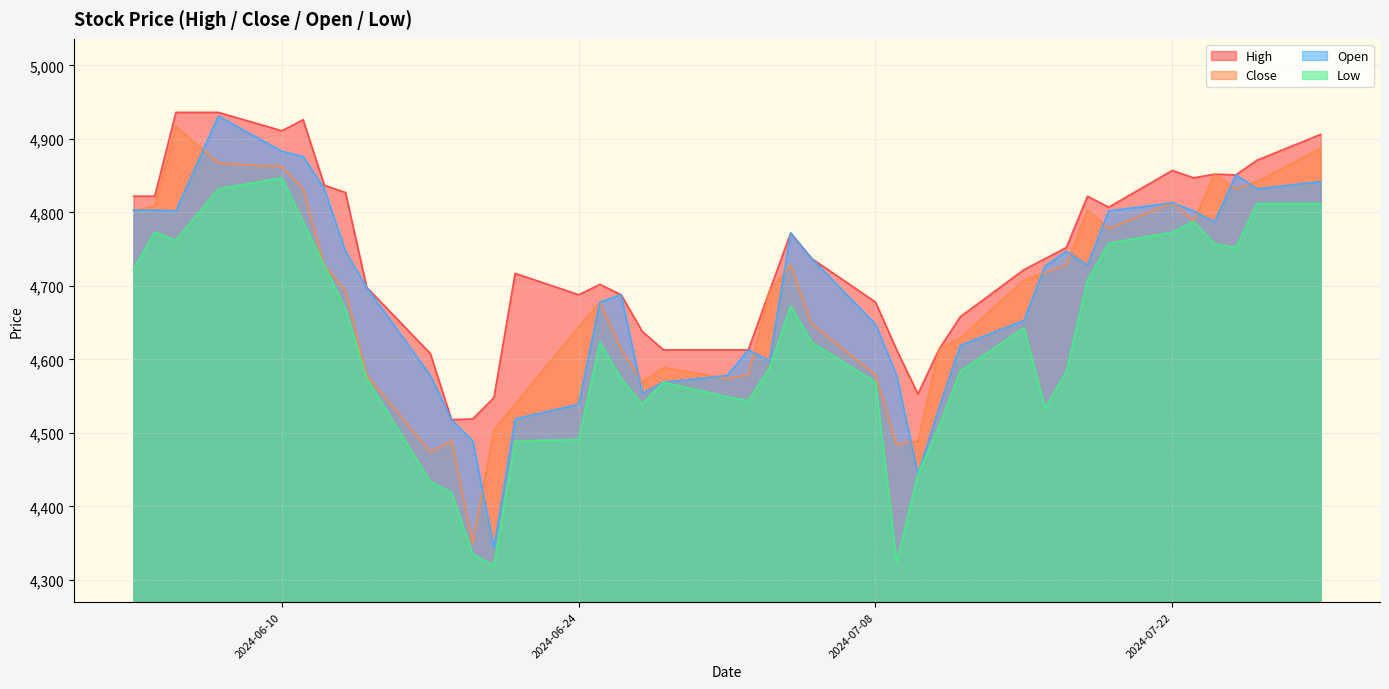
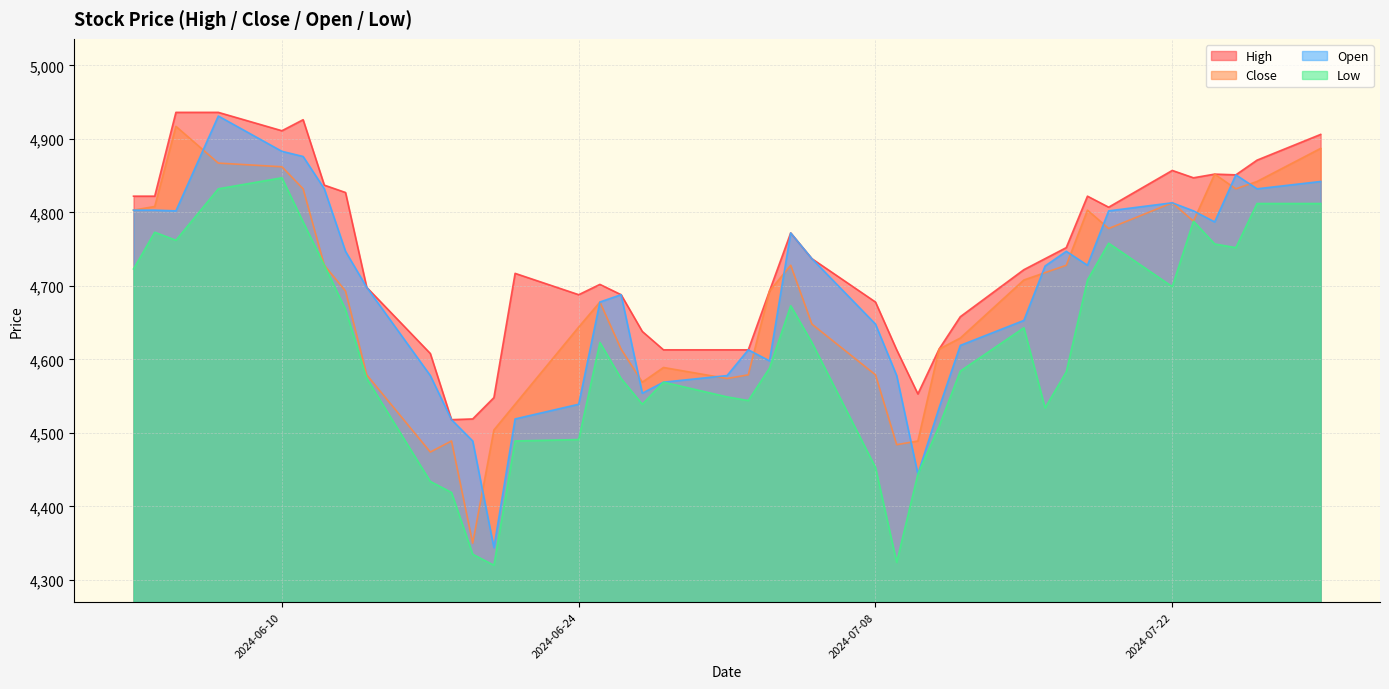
Low, 2024-07-08: 4,570 -> 4,450
Low, 2024-07-22: 4,770 -> 4,700
